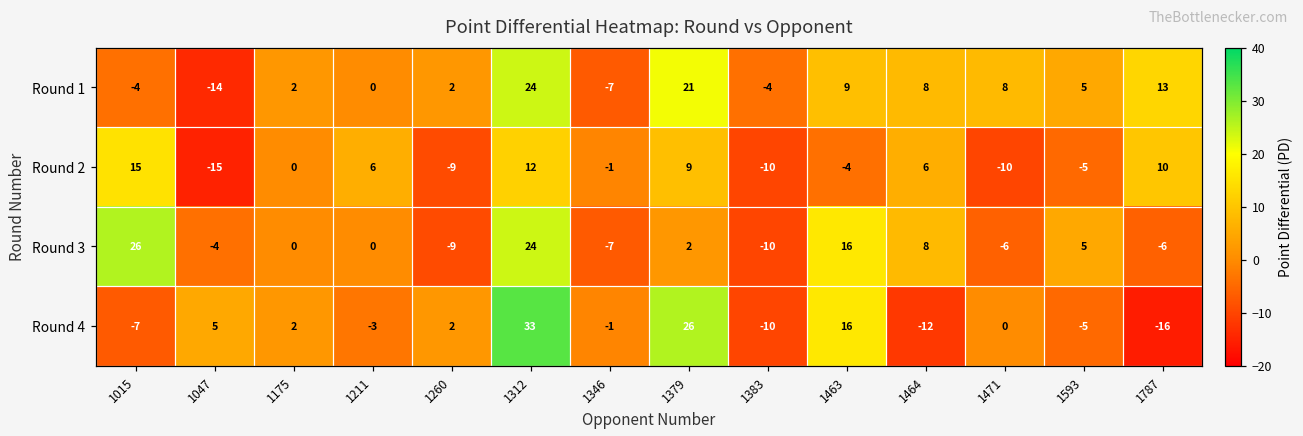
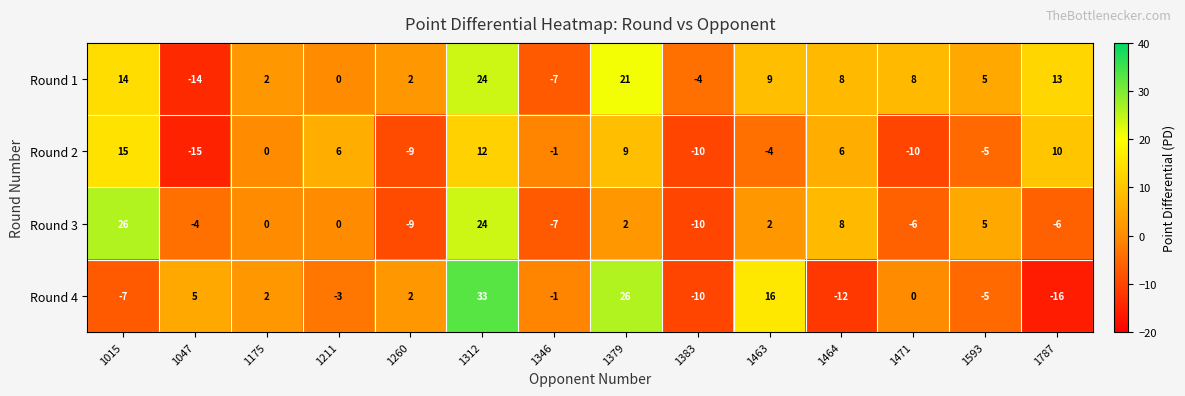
Round 1, 1015: -4 -> 14
Round 3, 1463: 16 -> 2
